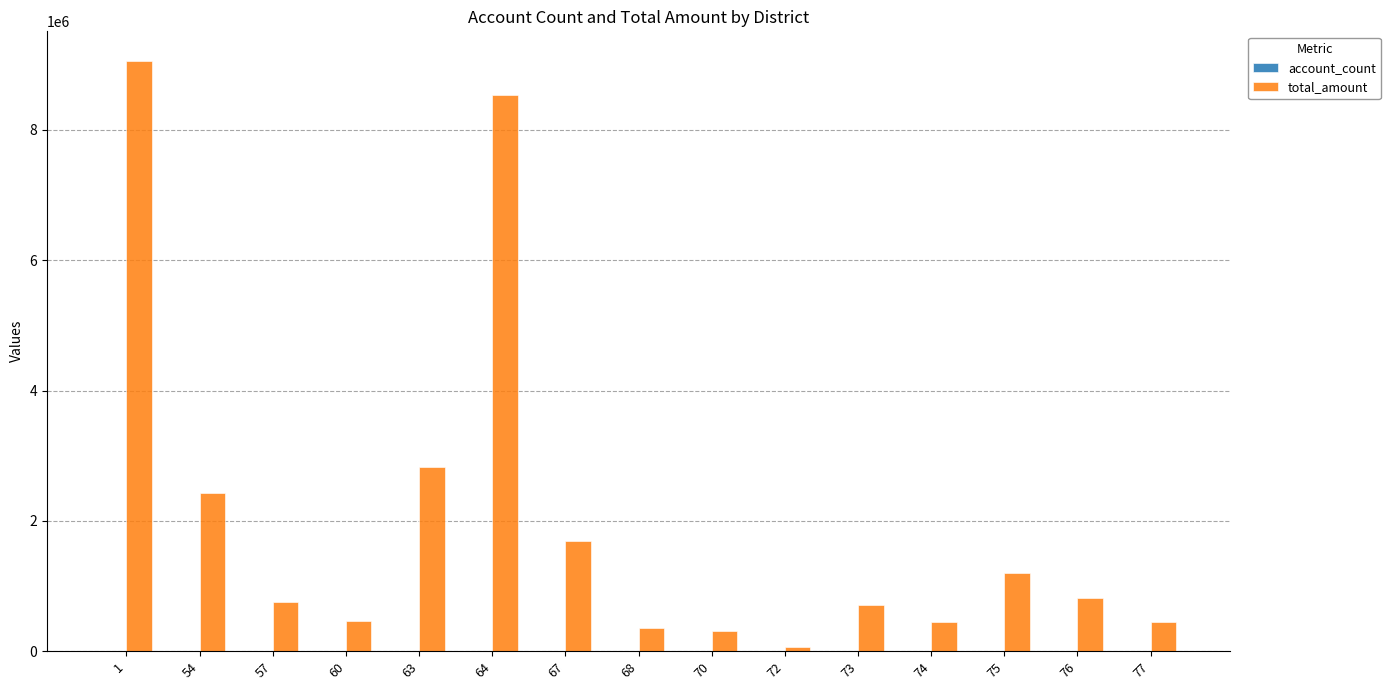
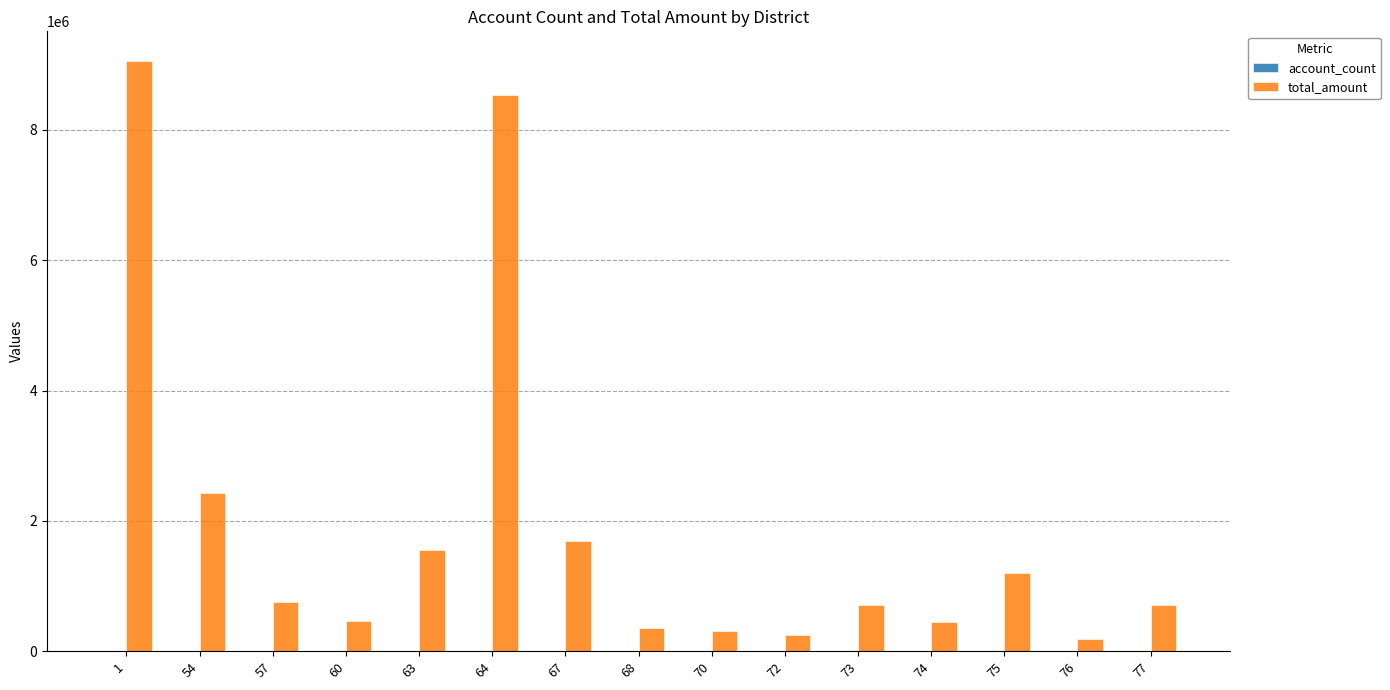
total_amount, 63: 2800000 -> 1600000
total_amount, 72: 100000 -> 200000
total_amount, 76: 800000 -> 200000
total_amount, 77: 400000 -> 700000
